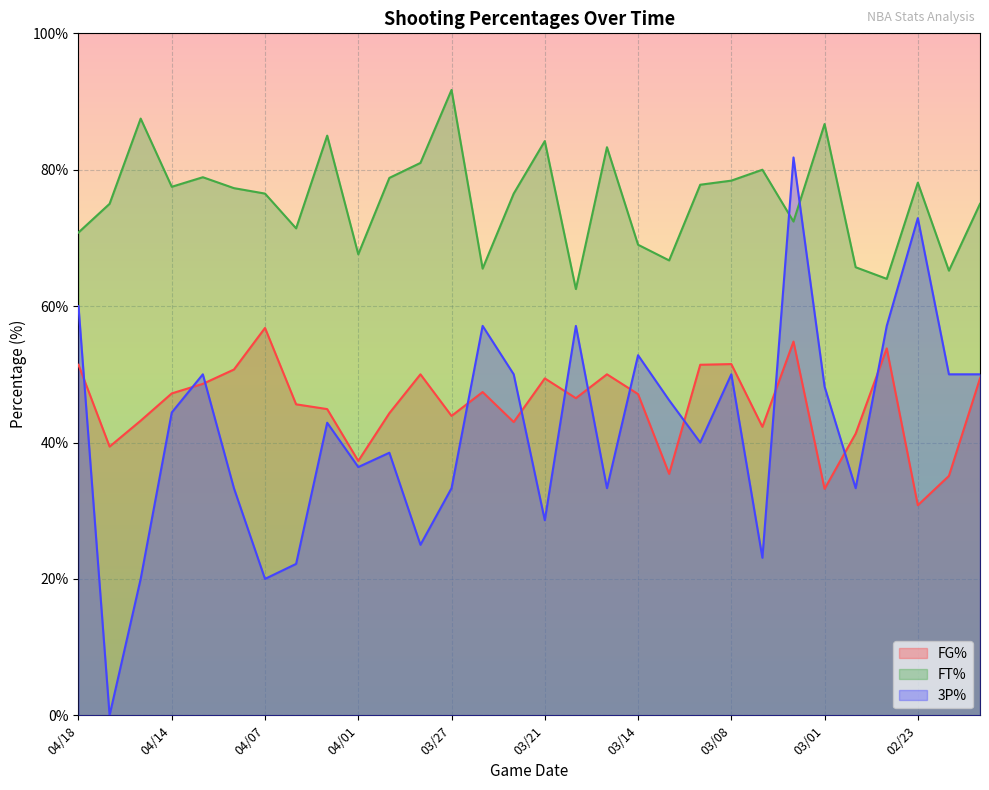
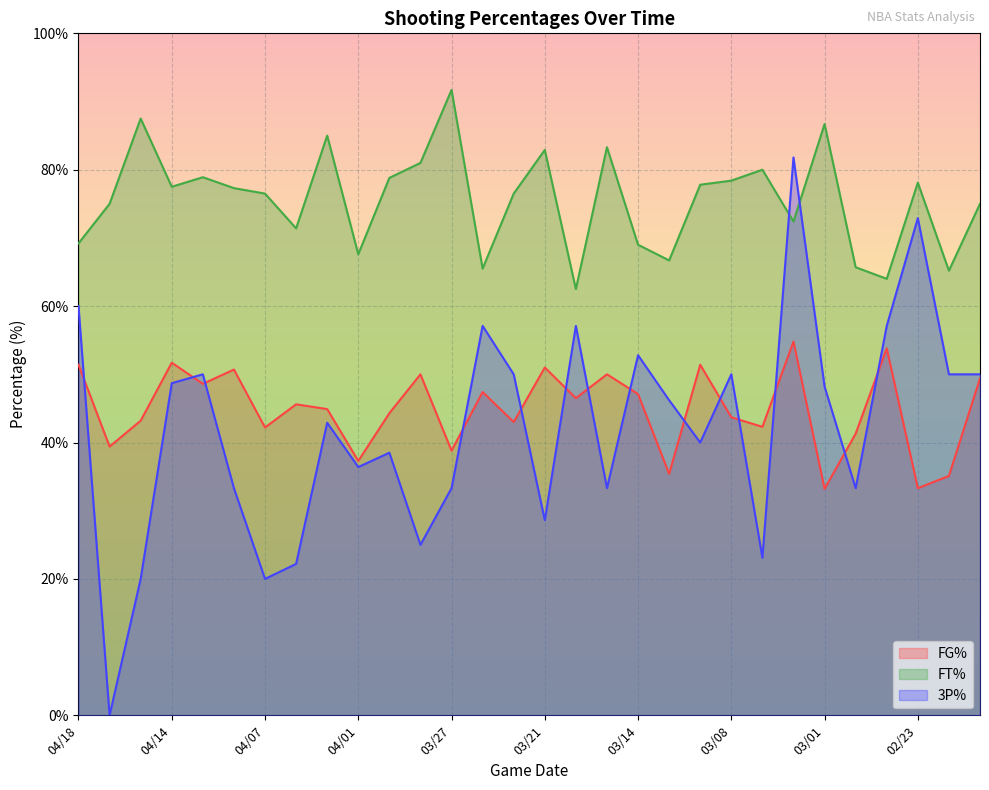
FT%, 04/18: 71% -> 69%
FG%, 04/14: 47% -> 52%
3P%, 04/14: 44% -> 49%
FG%, 04/07: 57% -> 42%
FG%, 03/27: 44% -> 39%
FG%, 03/21: 49% -> 51%
FT%, 03/21: 84% -> 83%
FG%, 03/08: 52% -> 44%
FG%, 02/23: 31% -> 33%
